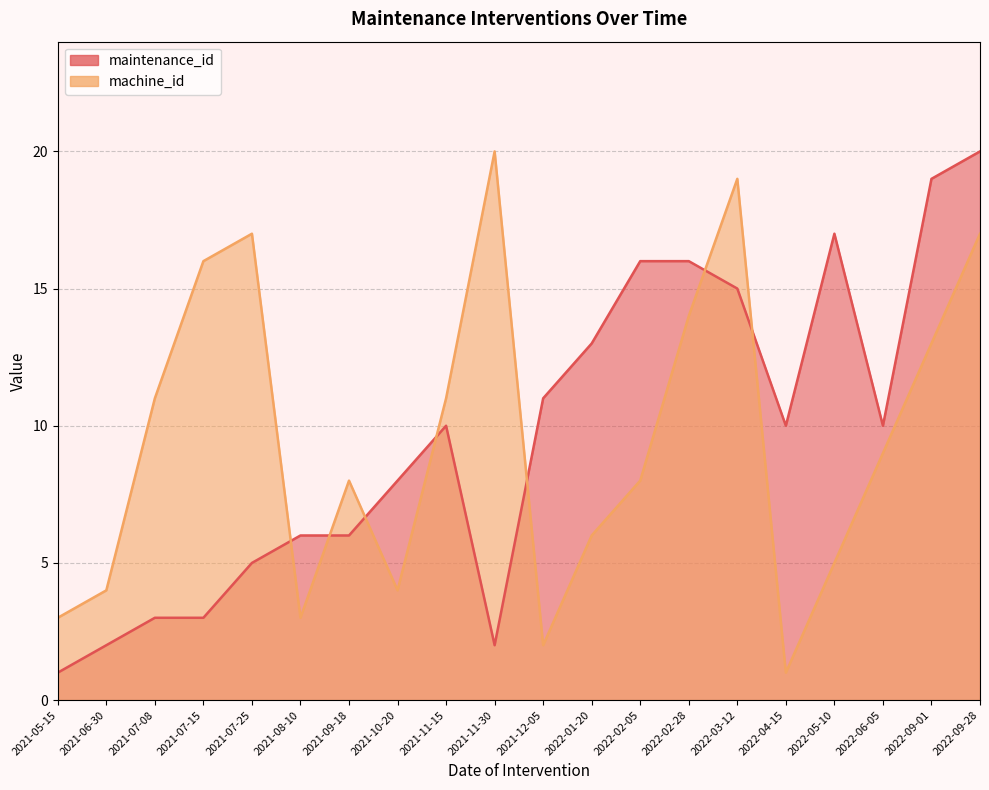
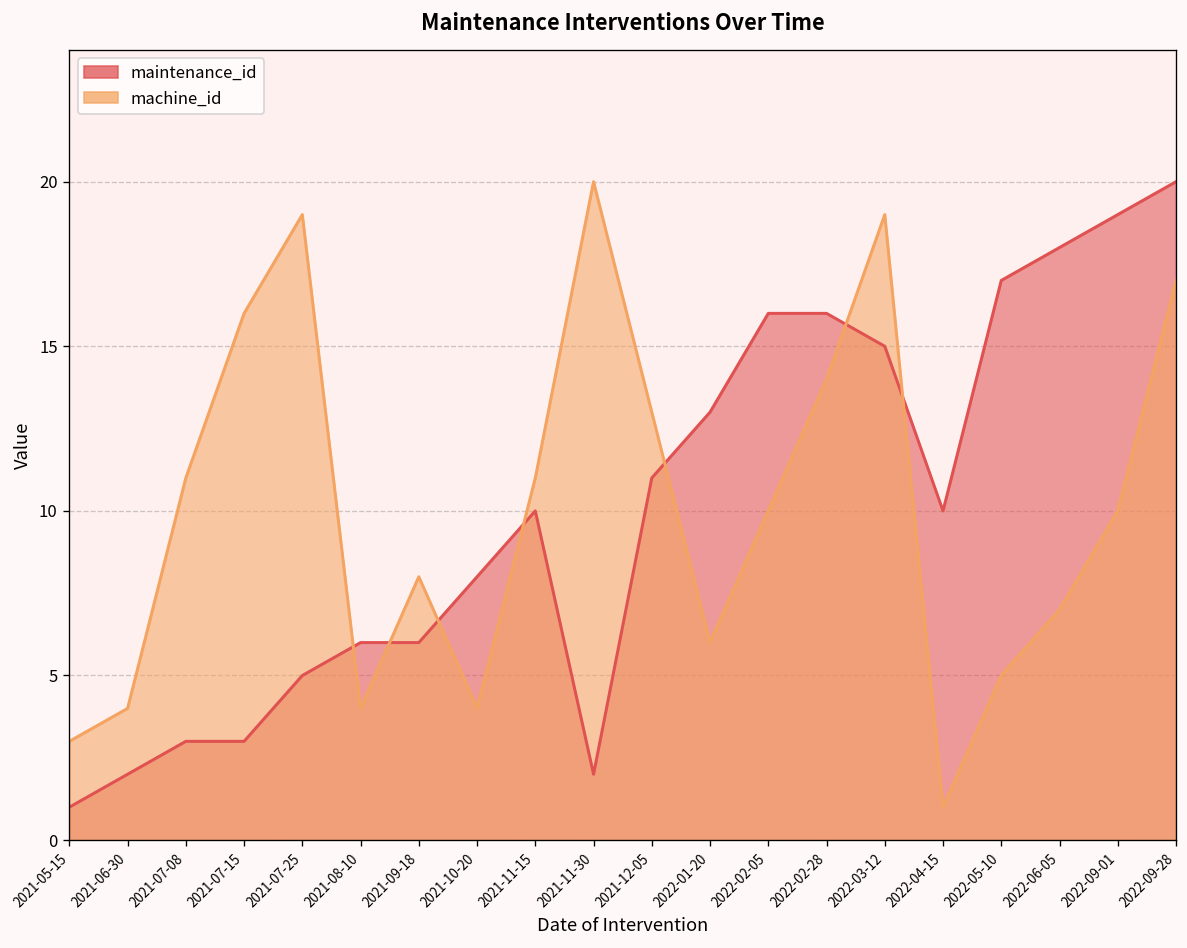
machine_id, 2021-07-25: 17 -> 19
machine_id, 2021-08-10: 3 -> 4
machine_id, 2021-12-05: 2 -> 13
machine_id, 2022-02-05: 8 -> 10
maintenance_id, 2022-06-05: 10 -> 18
machine_id, 2022-06-05: 9 -> 7
machine_id, 2022-09-01: 13 -> 10
